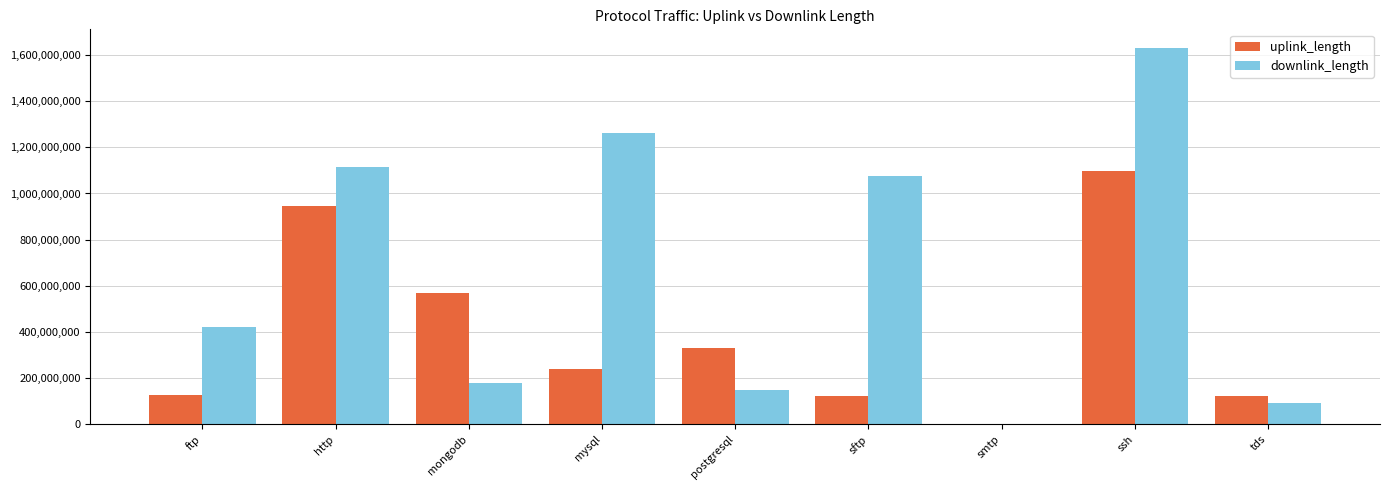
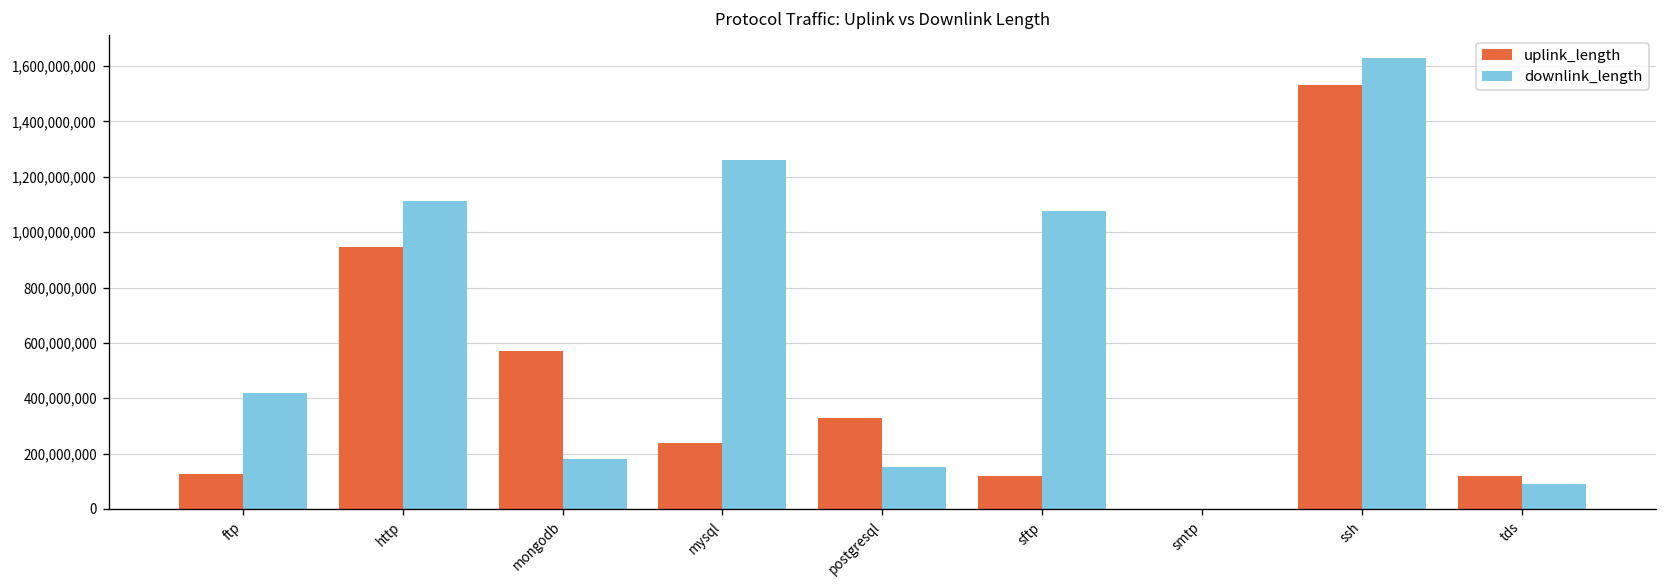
uplink_length, ssh: 1,100,000,000 -> 1,530,000,000
